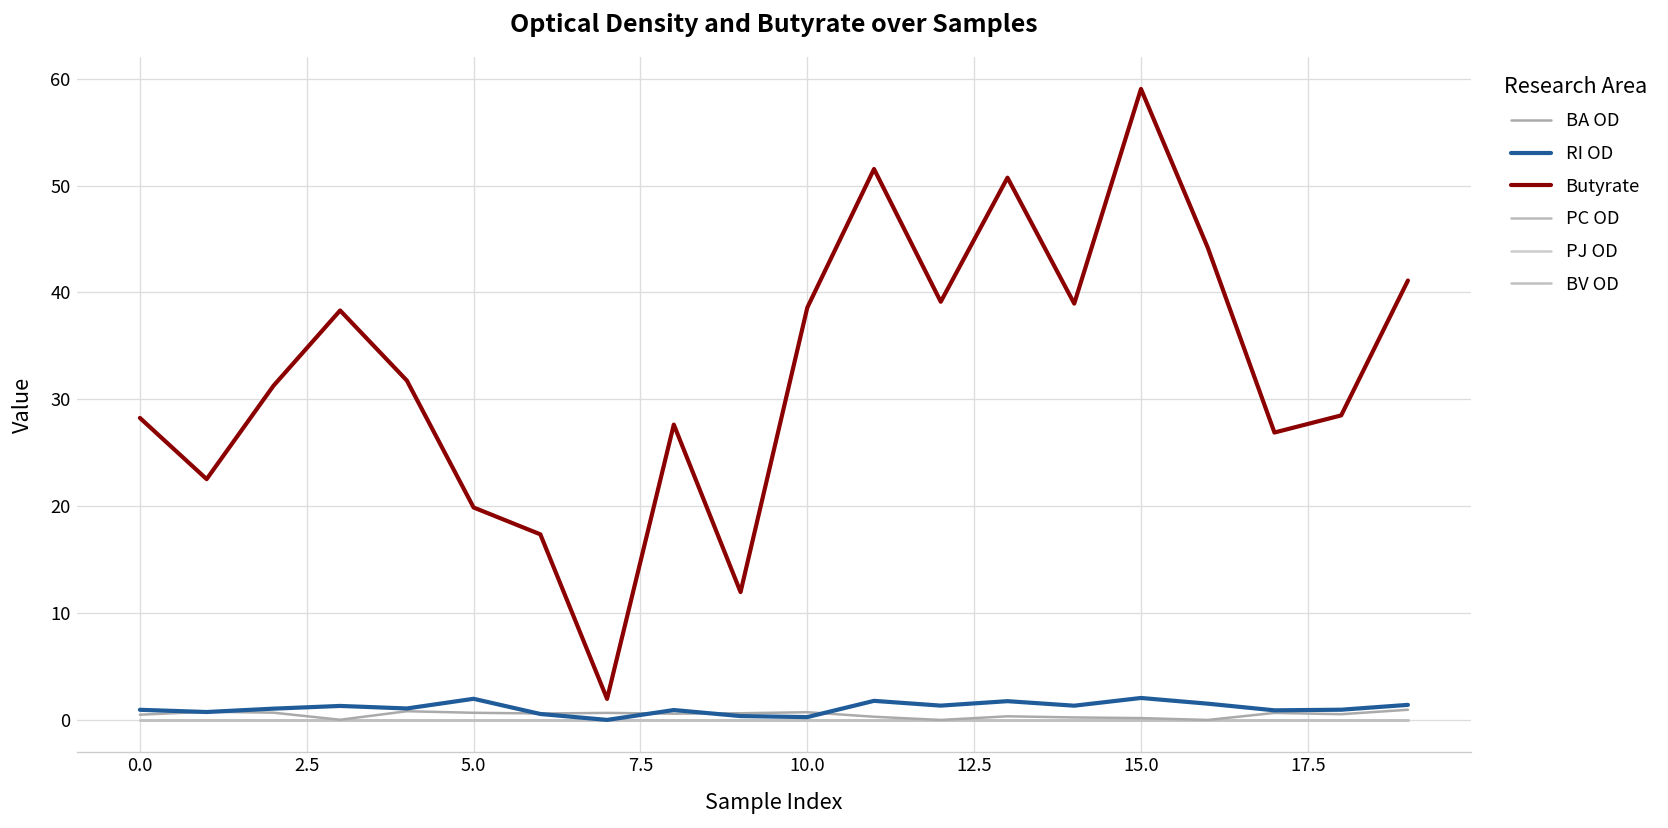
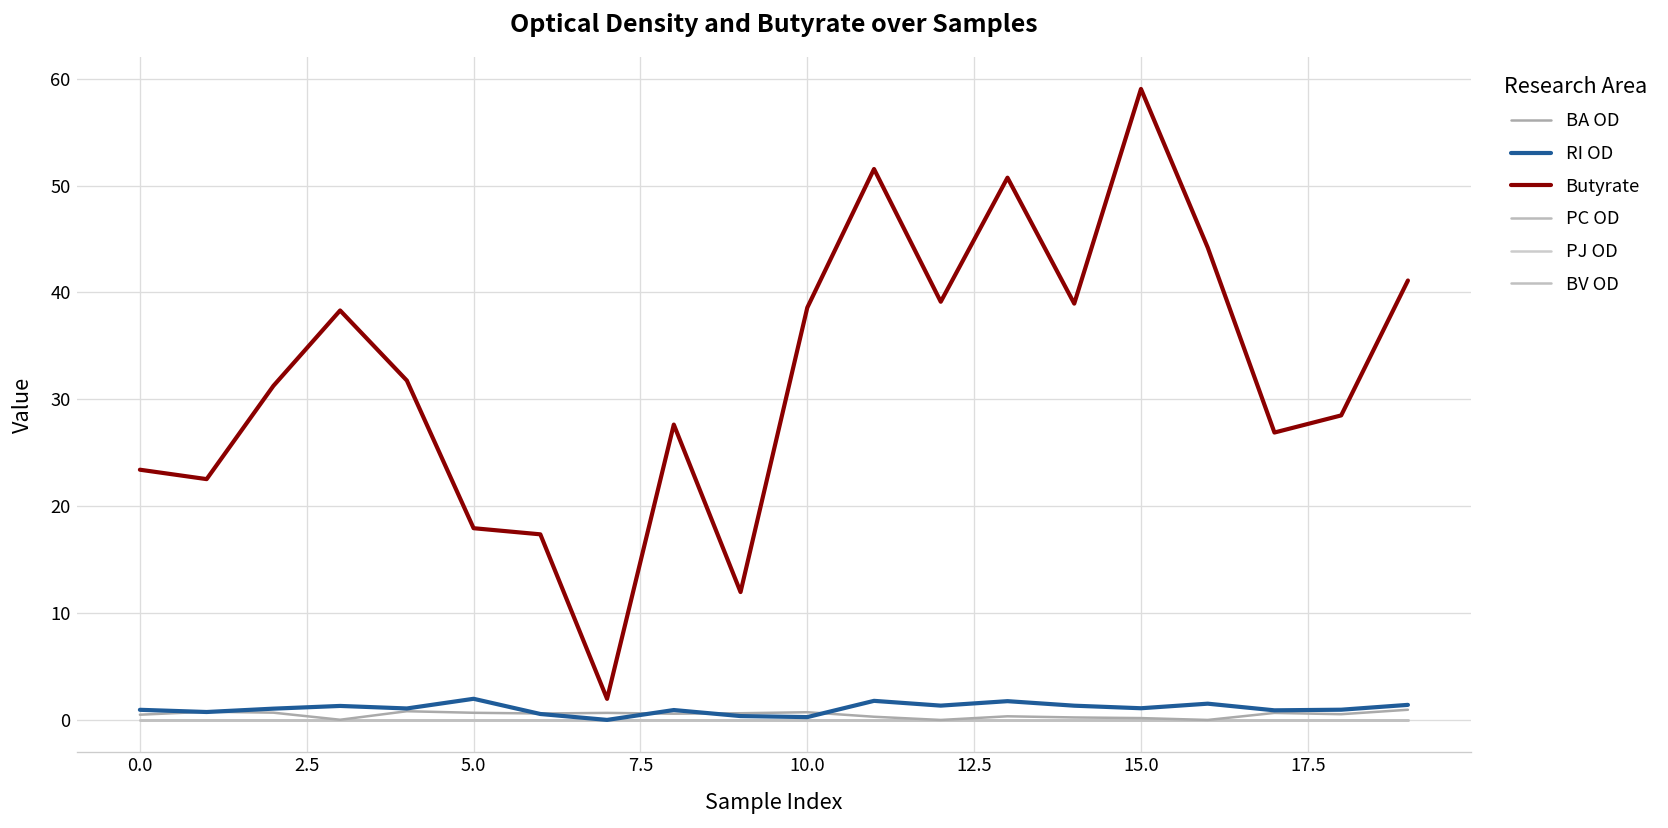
Butyrate, 0.0: 28 -> 23
Butyrate, 5.0: 20 -> 18
RI OD, 15.0: 2 -> 1
